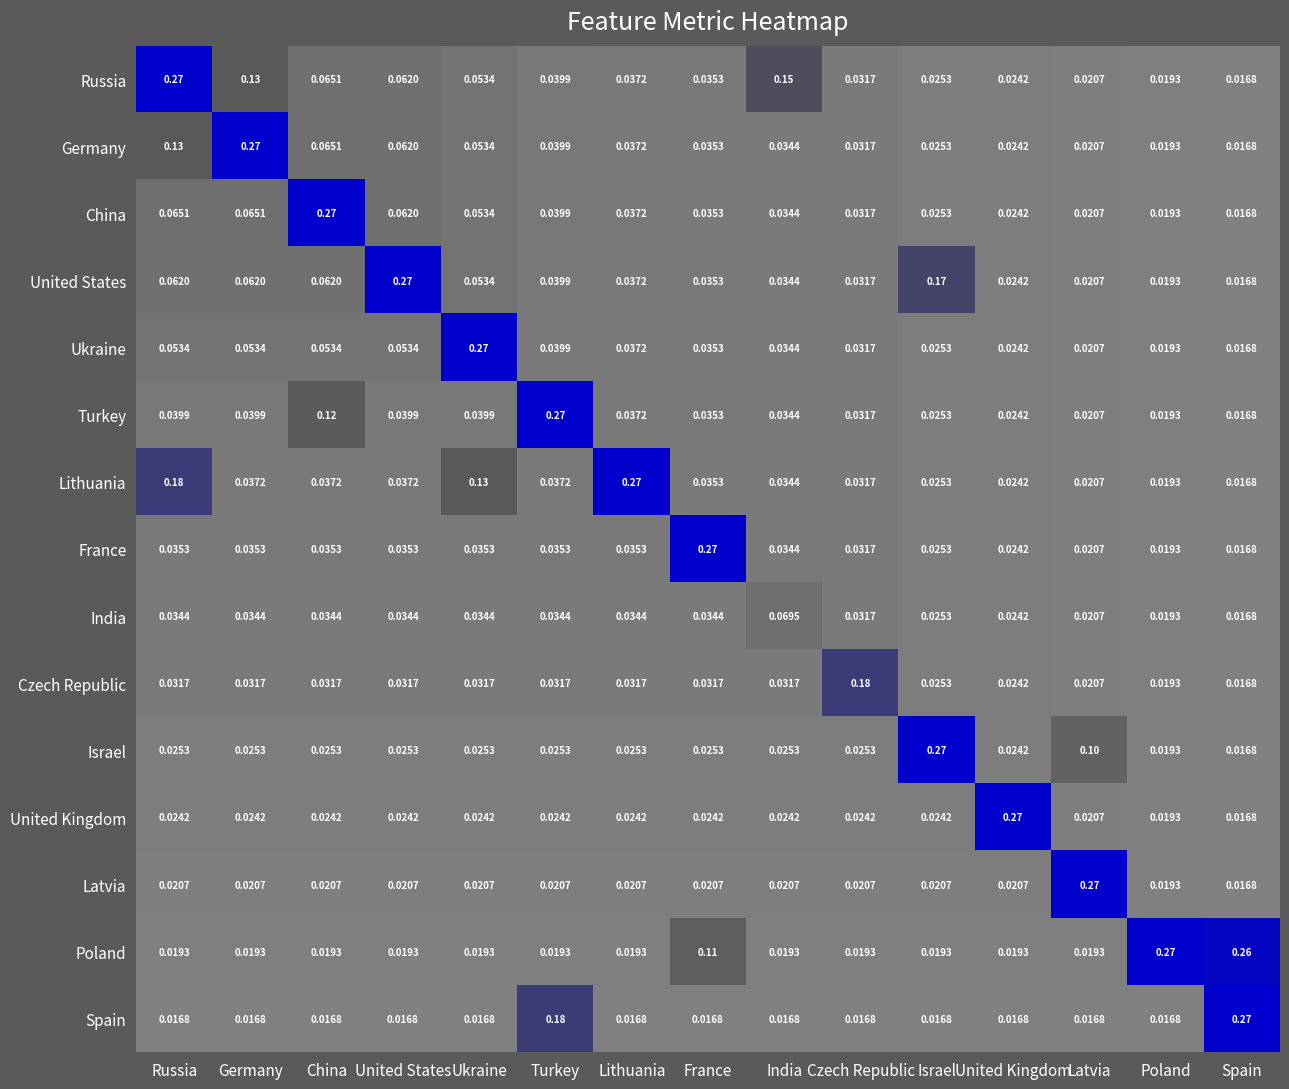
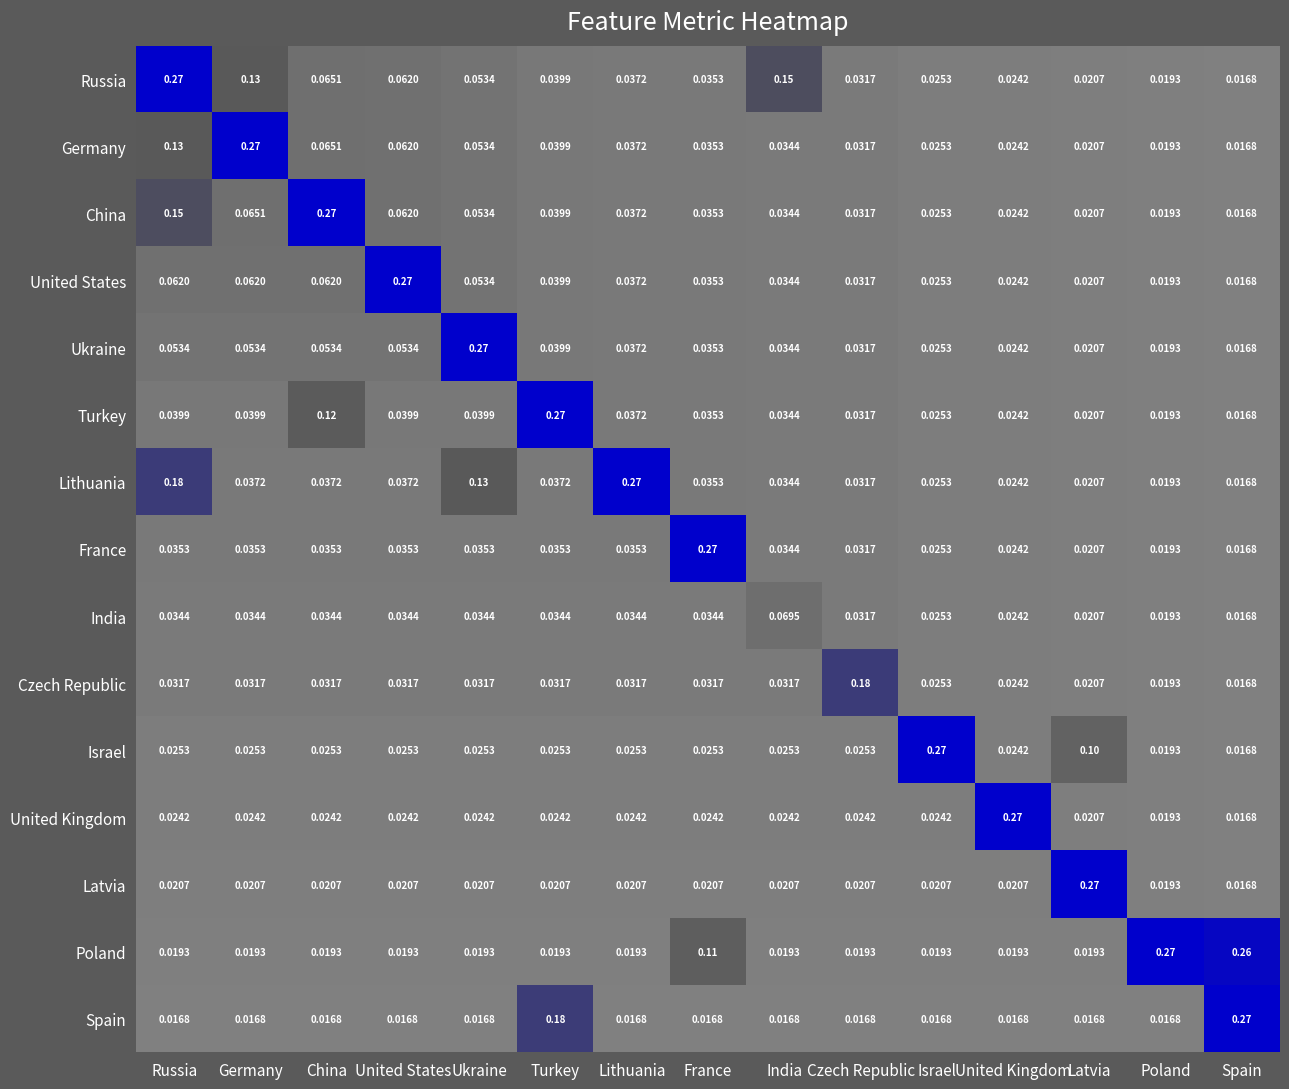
China, Russia: 0.0651 -> 0.15
United States, Israel: 0.17 -> 0.0253
